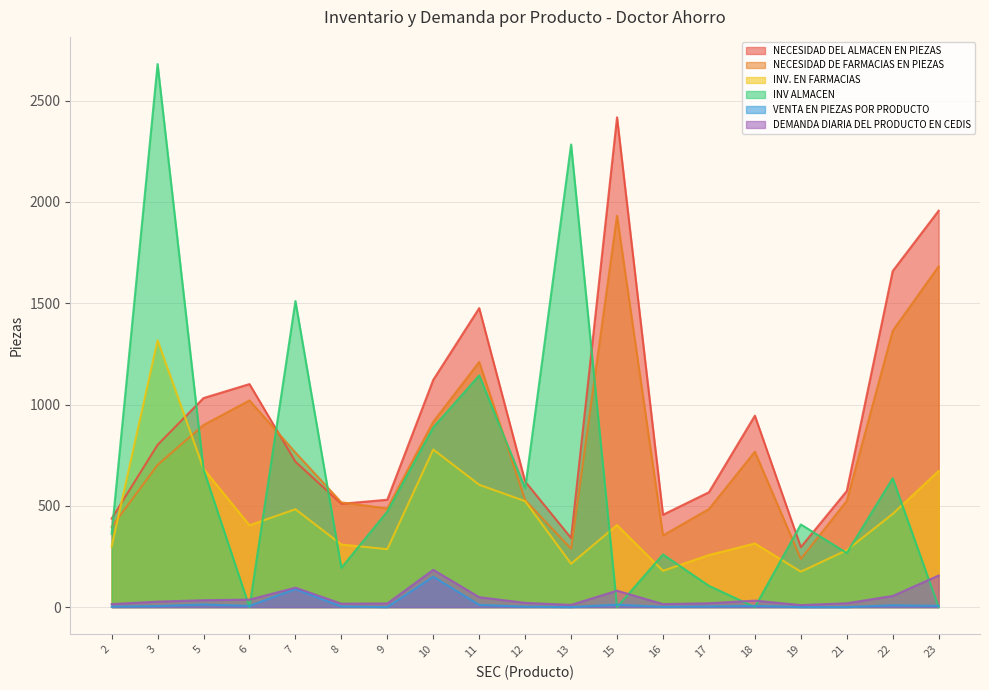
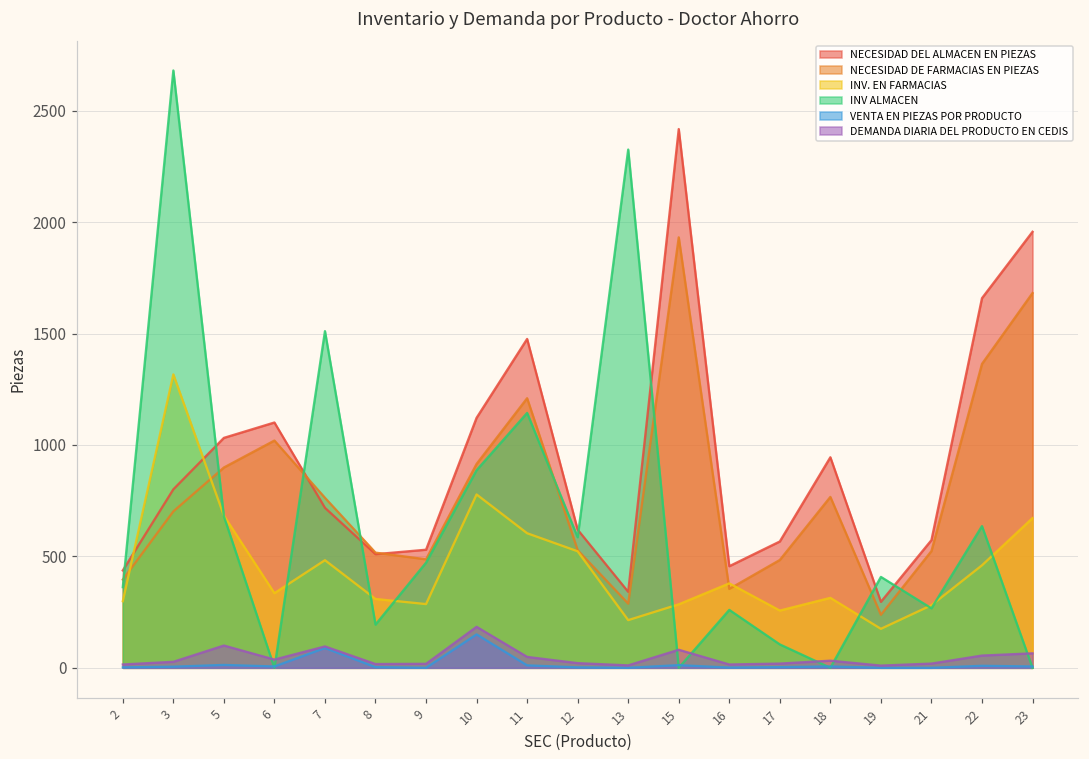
DEMANDA DIARIA DEL PRODUCTO EN CEDIS, 5: 30 -> 100
INV. EN FARMACIAS, 6: 400 -> 340
INV ALMACEN, 13: 2280 -> 2330
INV. EN FARMACIAS, 15: 410 -> 290
INV. EN FARMACIAS, 16: 180 -> 380
DEMANDA DIARIA DEL PRODUCTO EN CEDIS, 23: 160 -> 70
